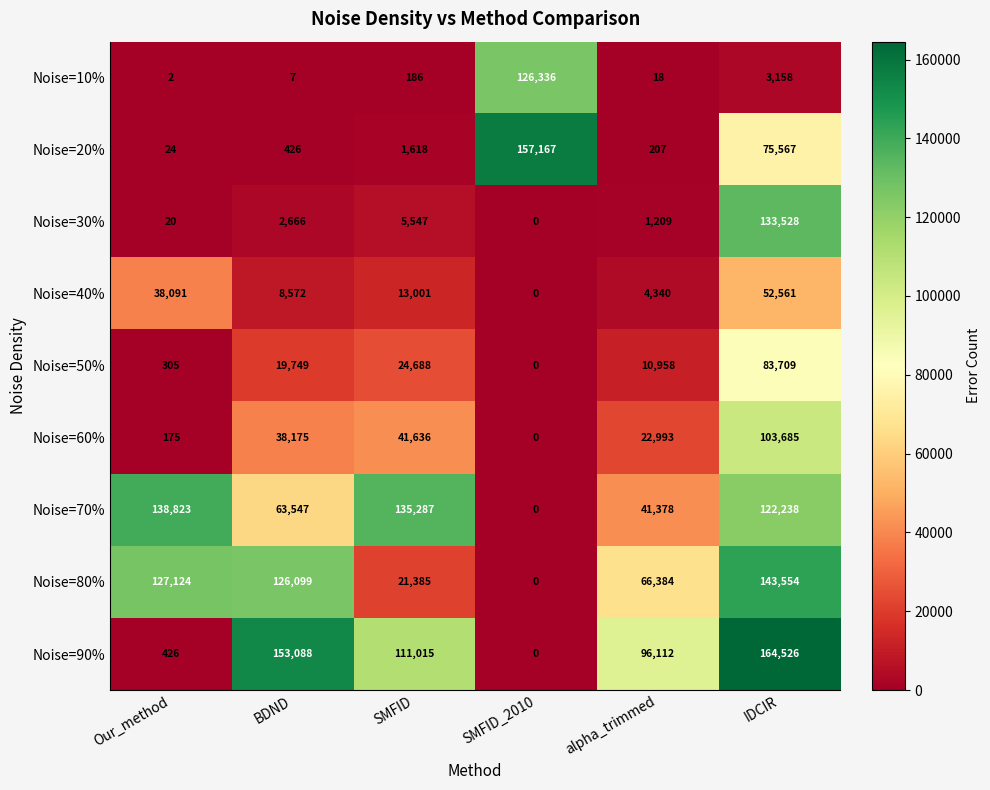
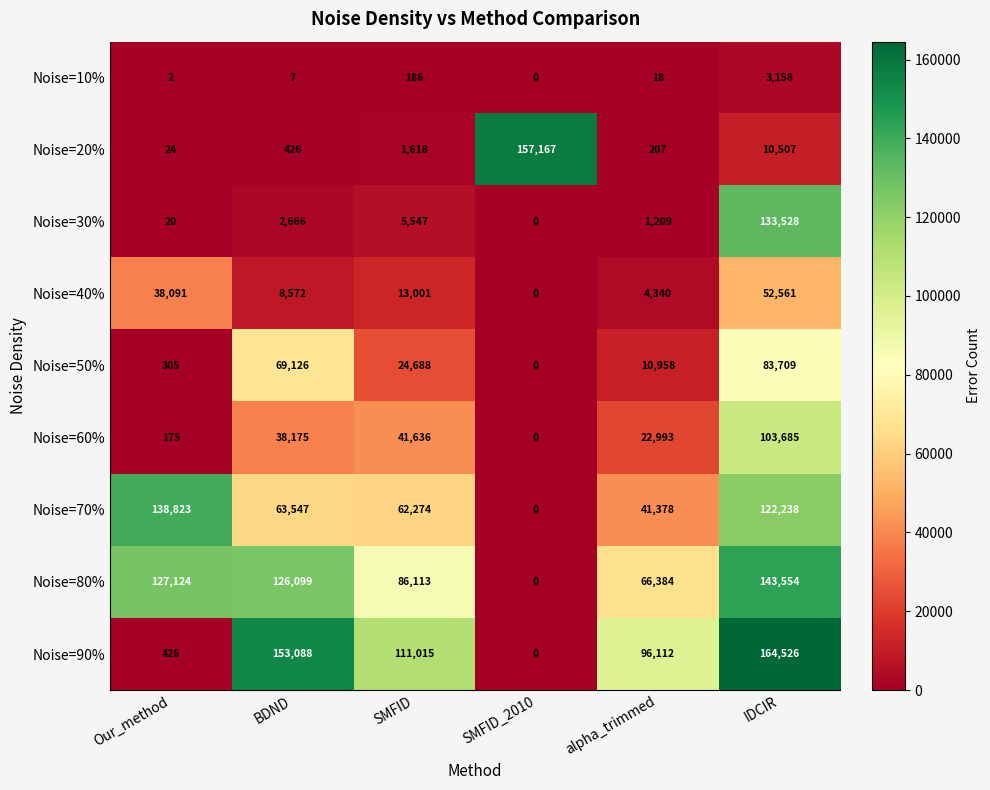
Noise=10%, SMFID_2010: 126,336 -> 0
Noise=20%, IDCIR: 75,567 -> 10,507
Noise=50%, BDND: 19,749 -> 69,126
Noise=70%, SMFID: 135,287 -> 62,274
Noise=80%, SMFID: 21,385 -> 86,113
